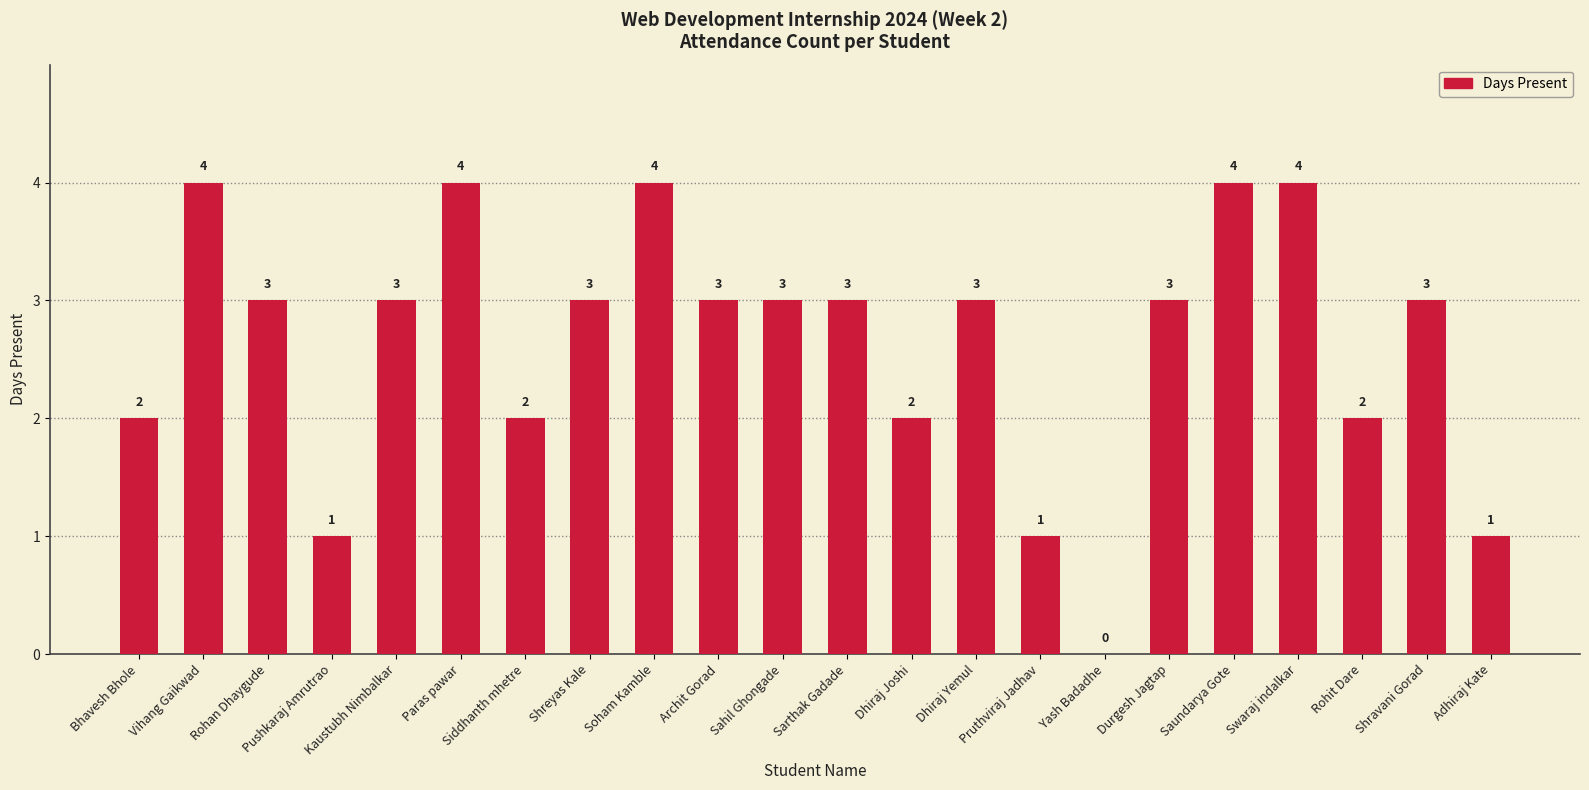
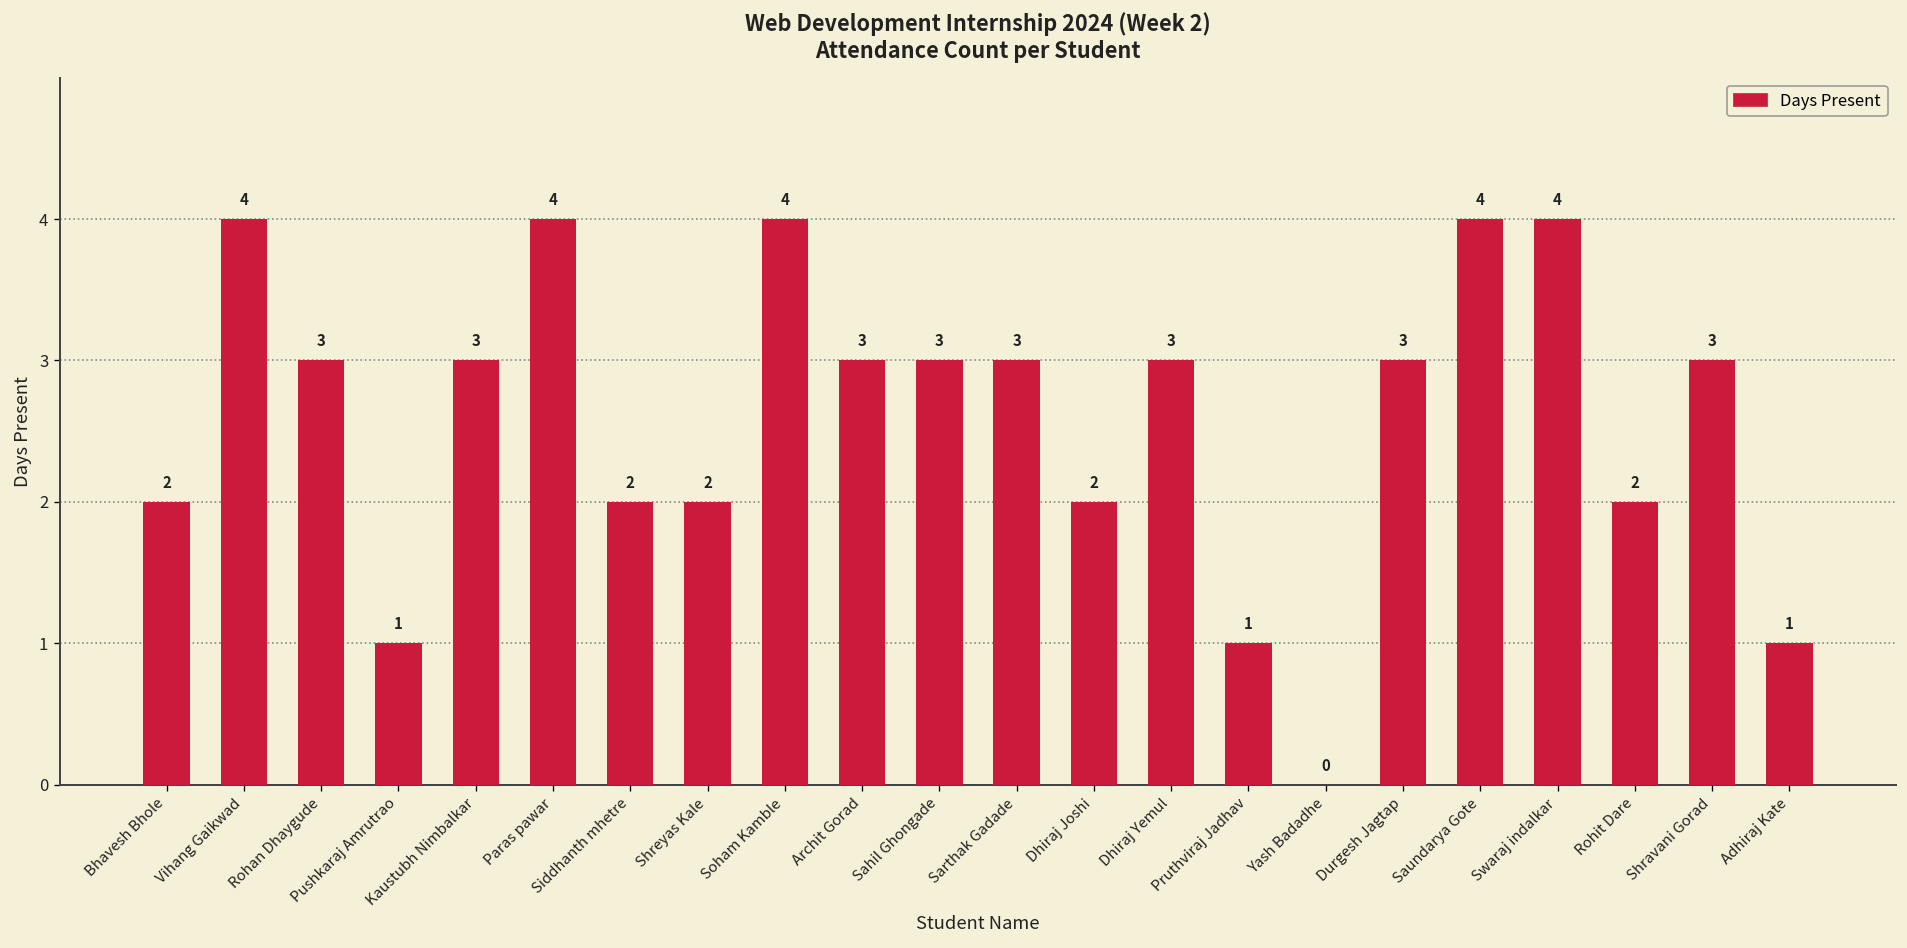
Shreyas Kale: 3 -> 2
